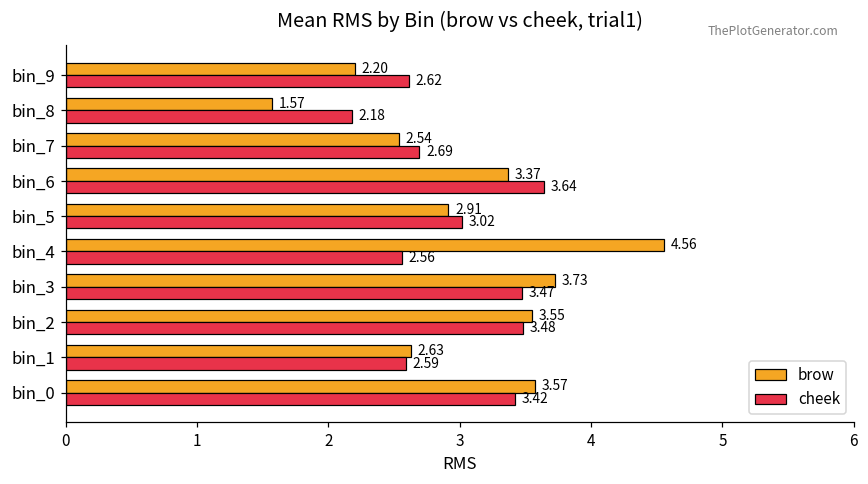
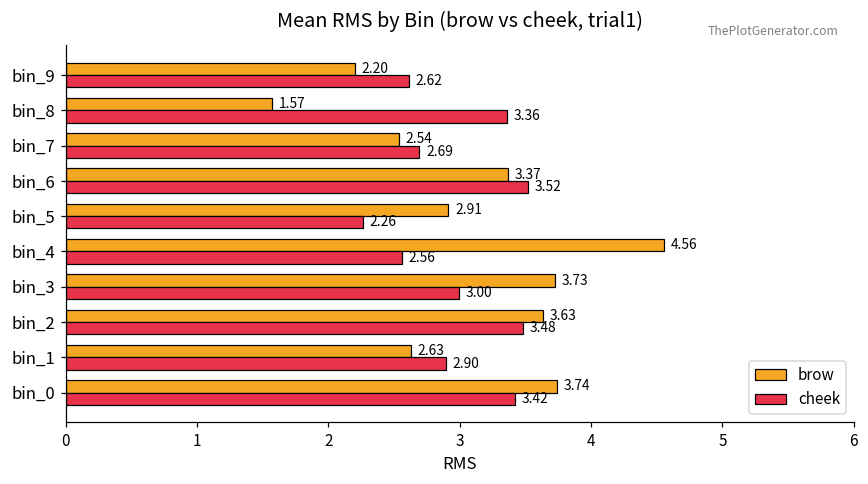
cheek, bin_8: 2.18 -> 3.36
cheek, bin_6: 3.64 -> 3.52
cheek, bin_5: 3.02 -> 2.26
cheek, bin_3: 3.47 -> 3.00
brow, bin_2: 3.55 -> 3.63
cheek, bin_1: 2.59 -> 2.90
brow, bin_0: 3.57 -> 3.74
